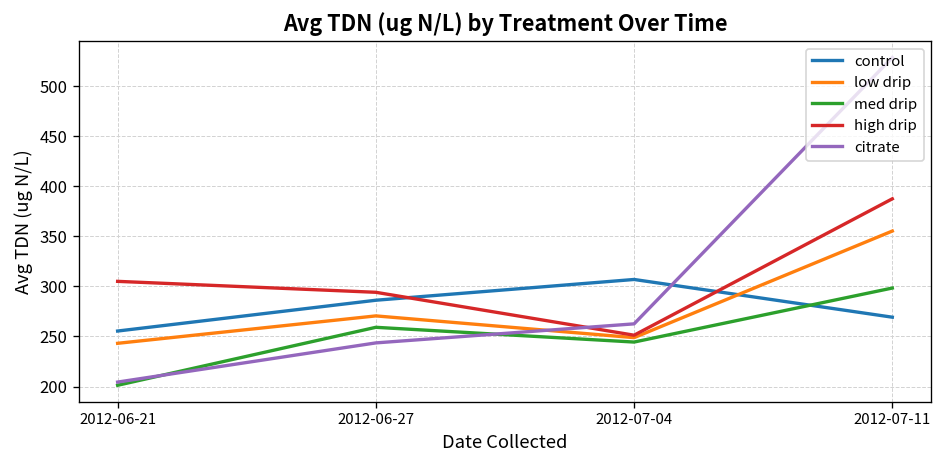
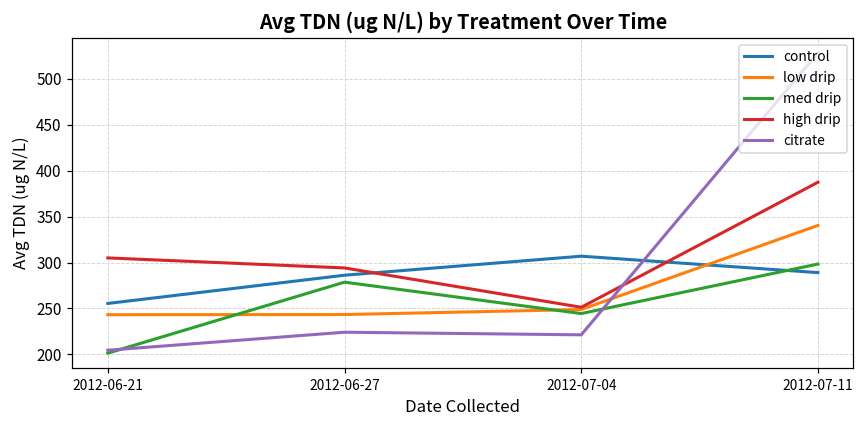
low drip, 2012-06-27: 270 -> 240
med drip, 2012-06-27: 260 -> 280
citrate, 2012-06-27: 240 -> 220
citrate, 2012-07-04: 260 -> 220
control, 2012-07-11: 270 -> 290
low drip, 2012-07-11: 360 -> 340
